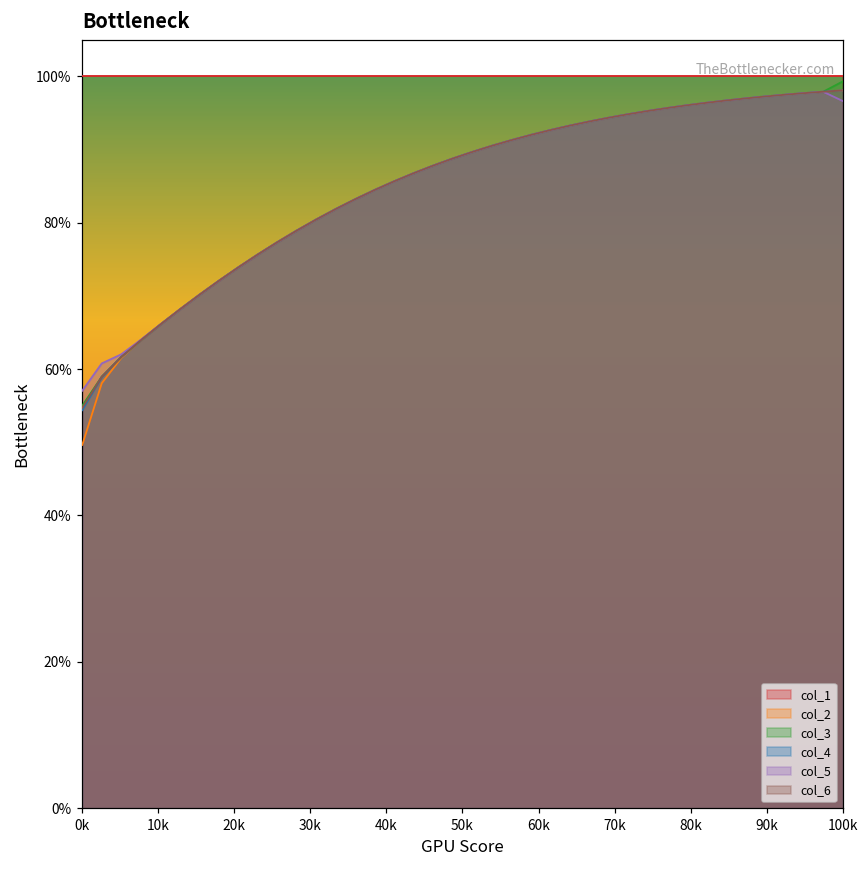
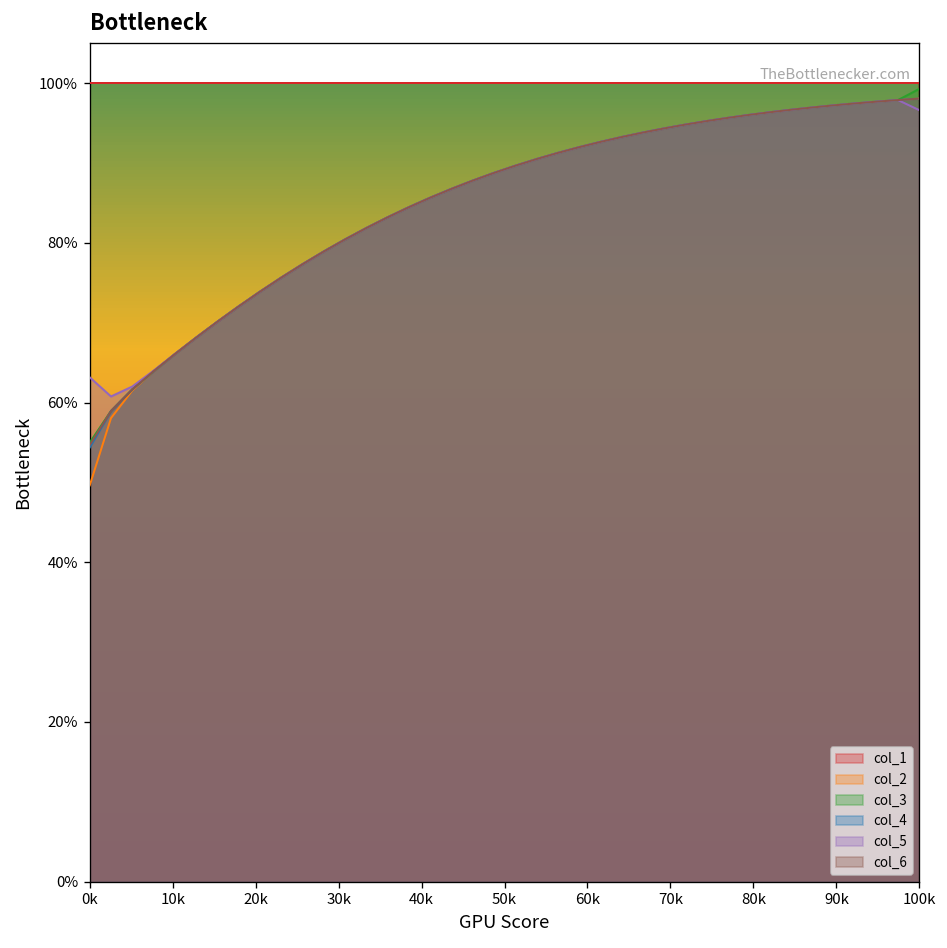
col_5, 0k: 57% -> 63%
